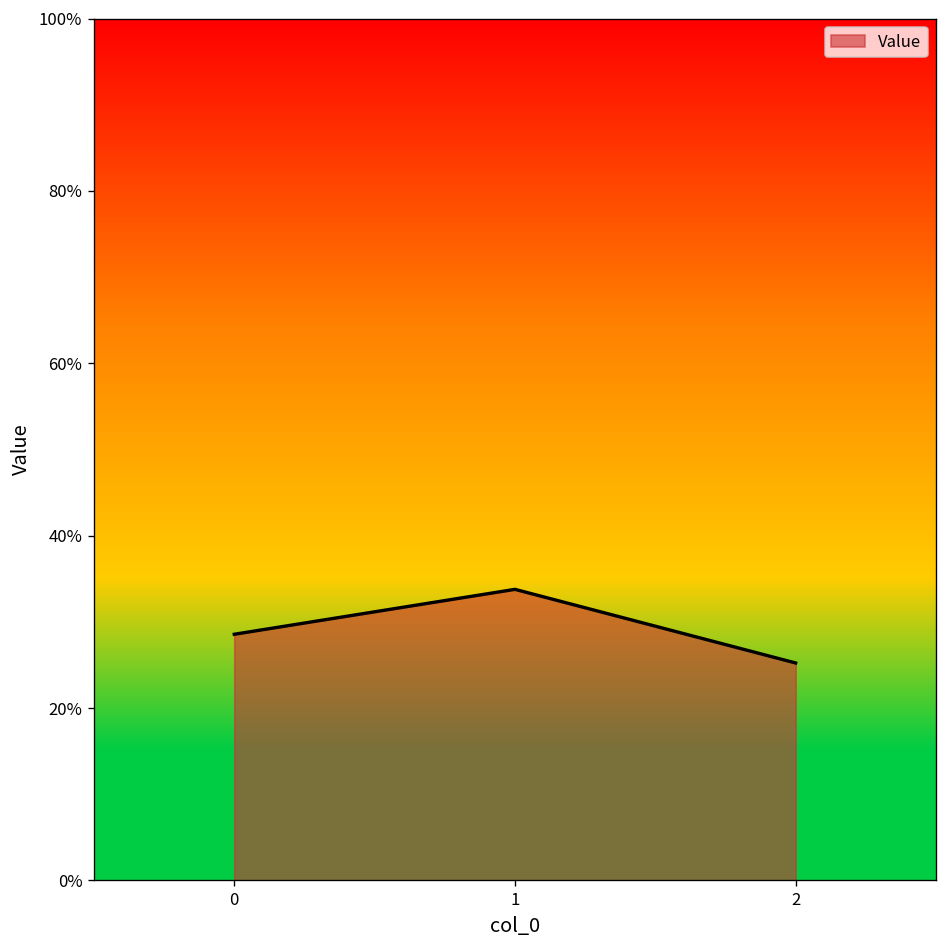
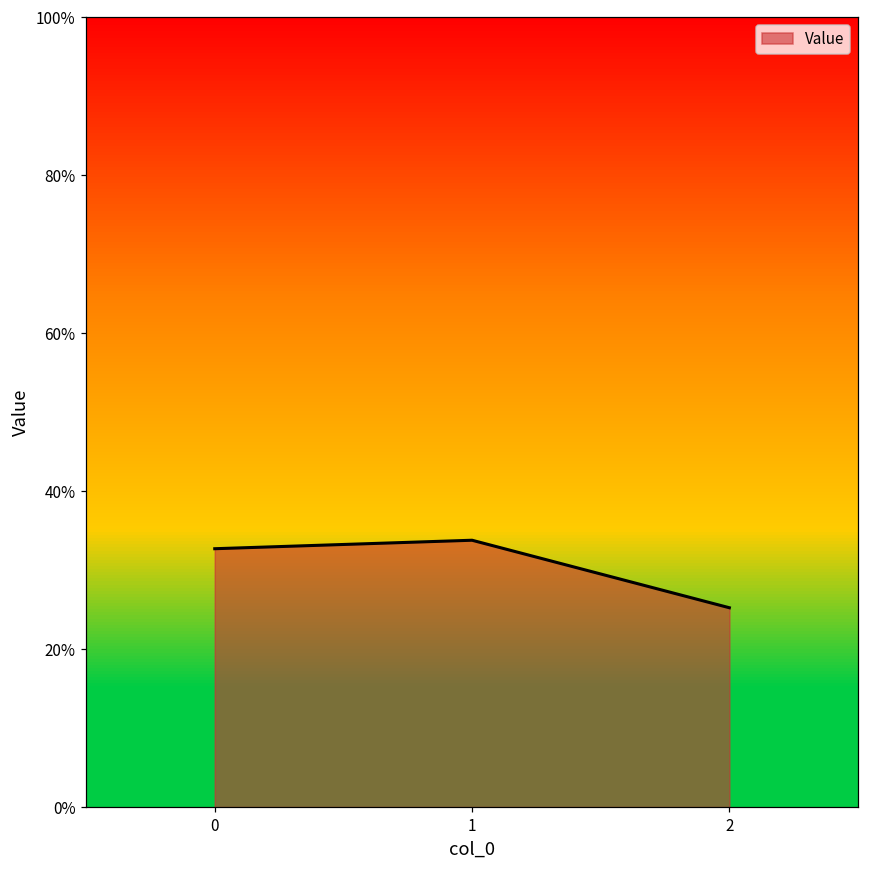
0: 29% -> 33%
